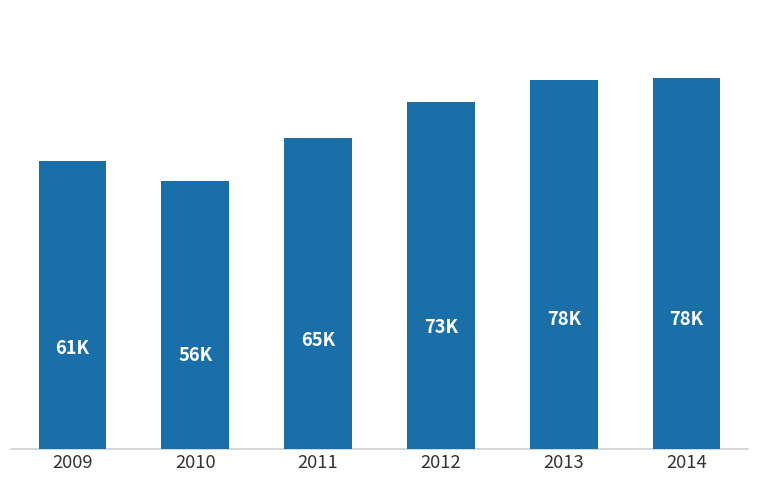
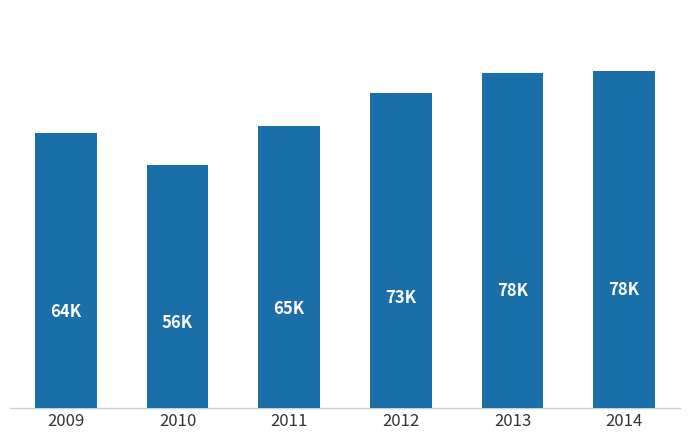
2009: 61K -> 64K
